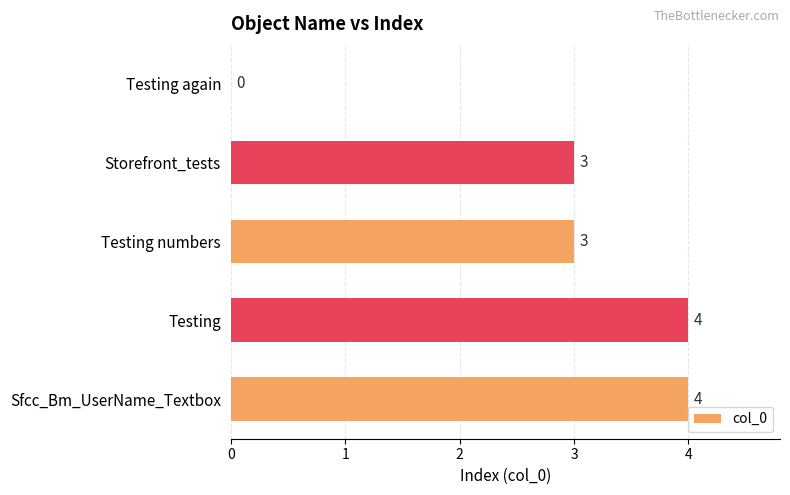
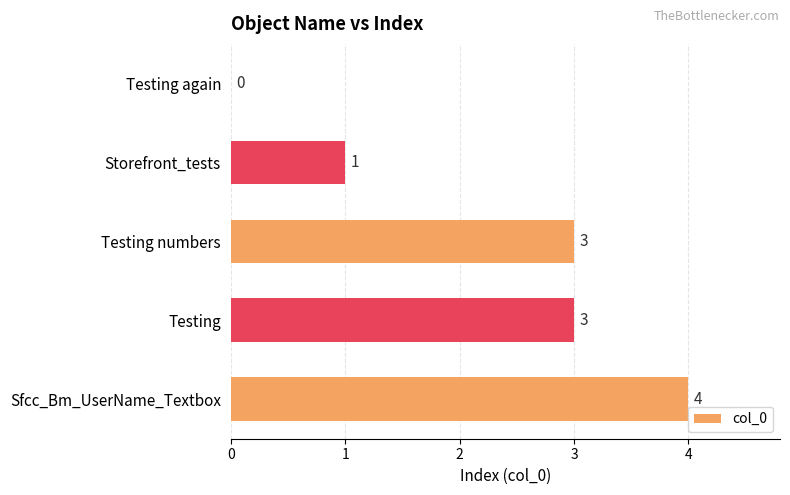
Storefront_tests: 3 -> 1
Testing: 4 -> 3
